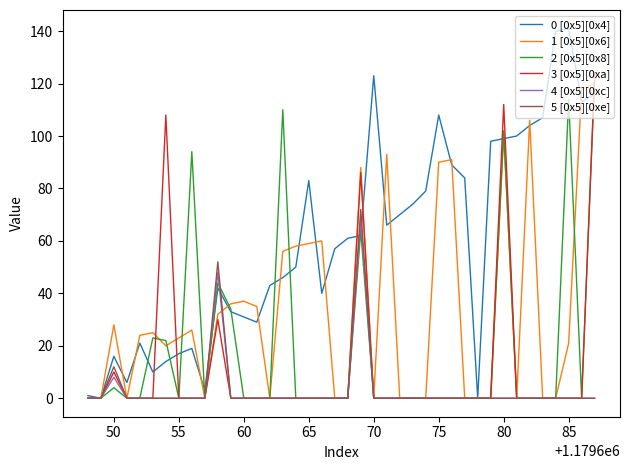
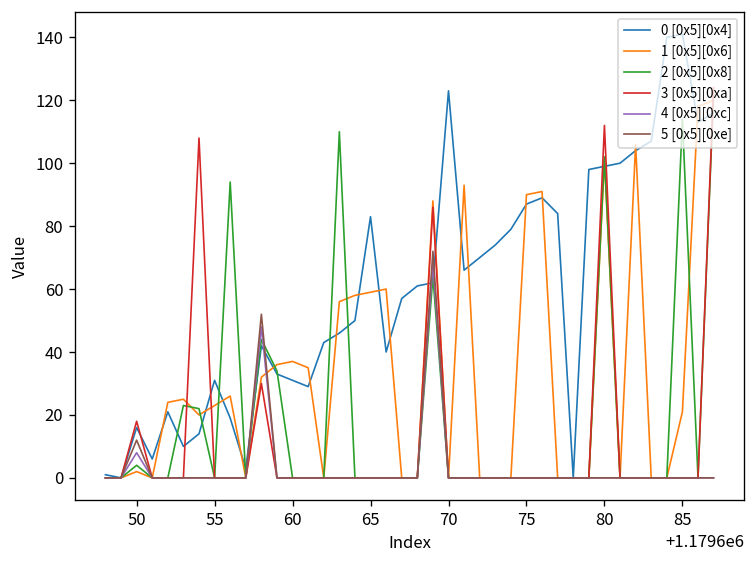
1 [0x5][0x6], 50: 28 -> 2
3 [0x5][0xa], 50: 10 -> 18
0 [0x5][0x4], 55: 17 -> 31
0 [0x5][0x4], 75: 108 -> 87
